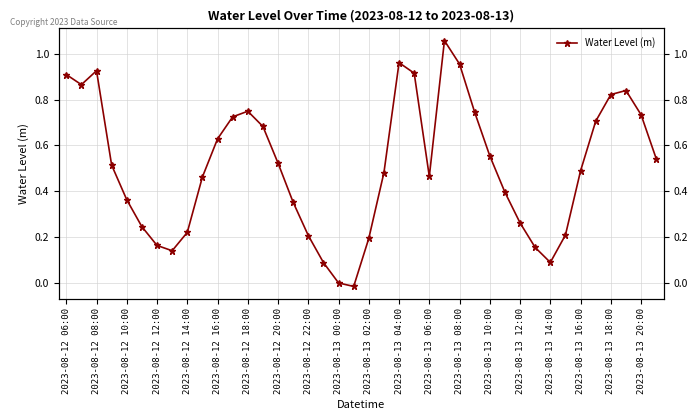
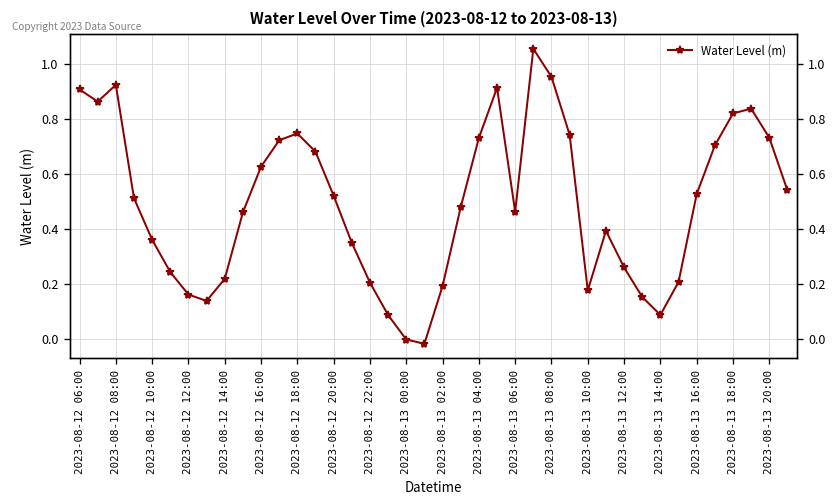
2023-08-13 04:00: 0.96 -> 0.73
2023-08-13 10:00: 0.55 -> 0.18
2023-08-13 16:00: 0.49 -> 0.53
